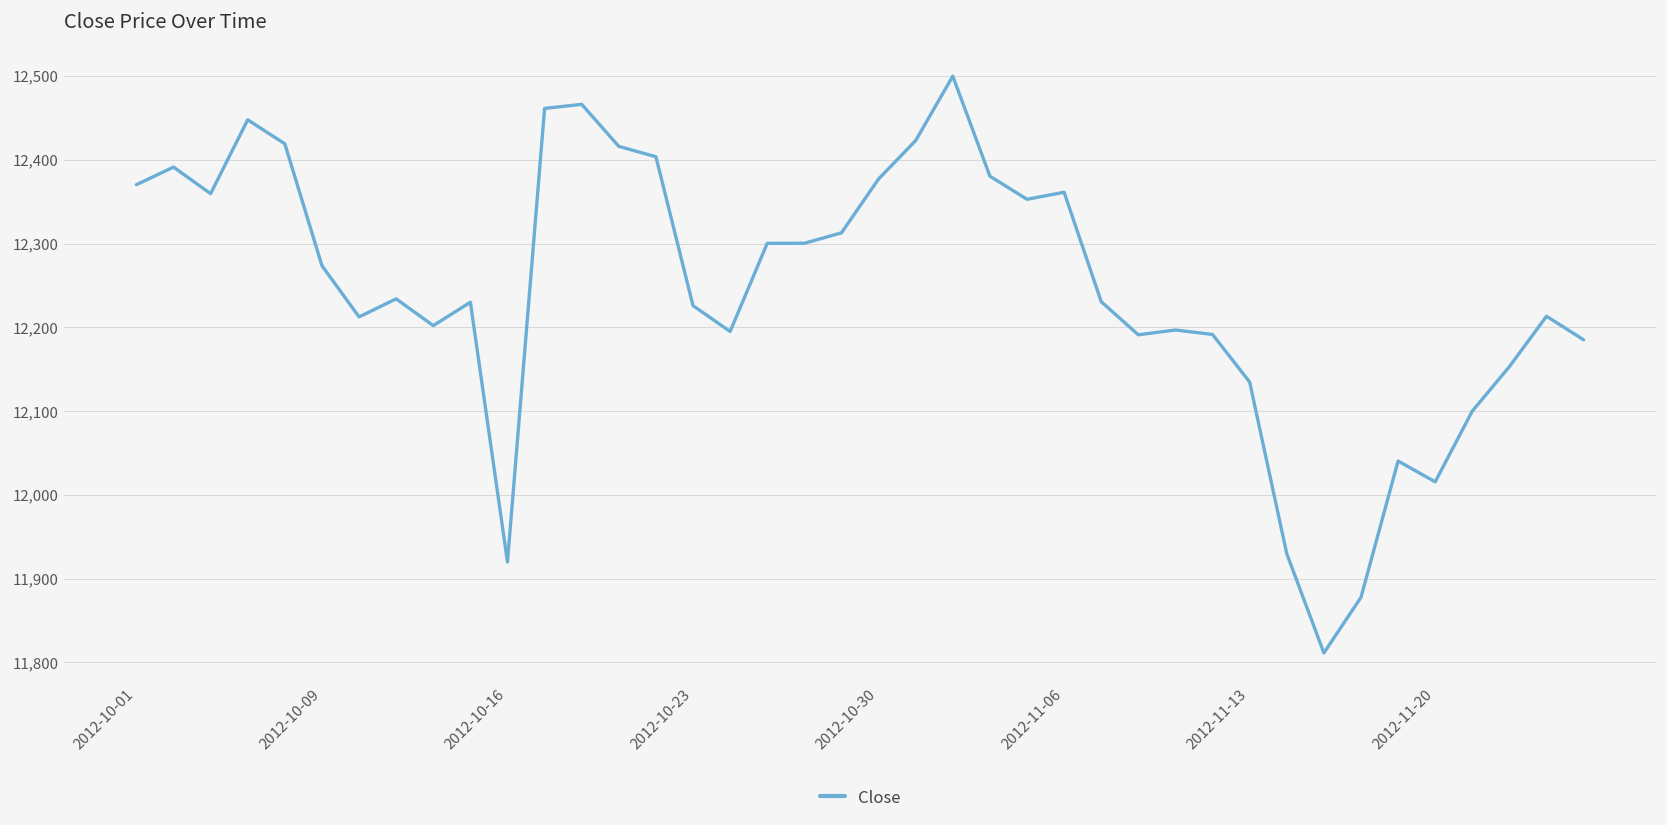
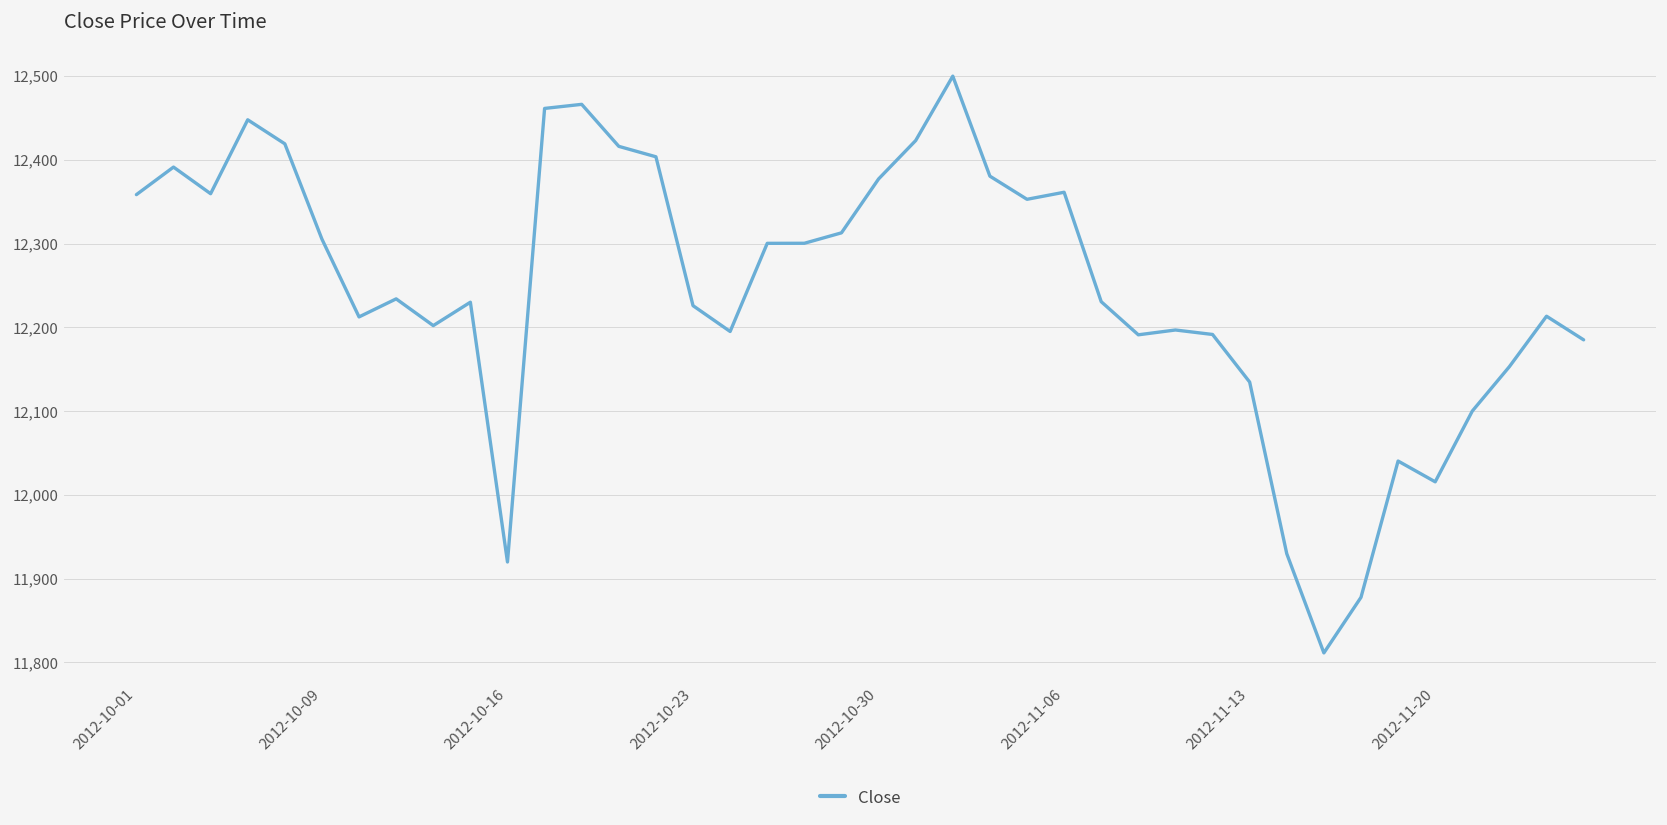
2012-10-01: 12,370 -> 12,360
2012-10-09: 12,270 -> 12,310
